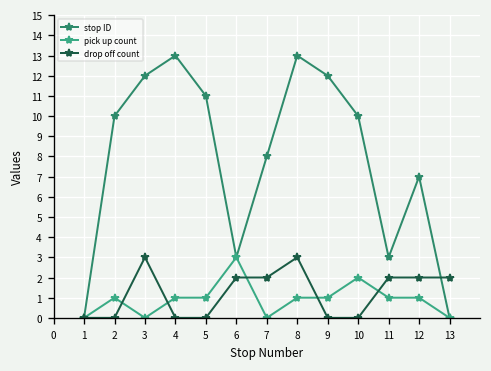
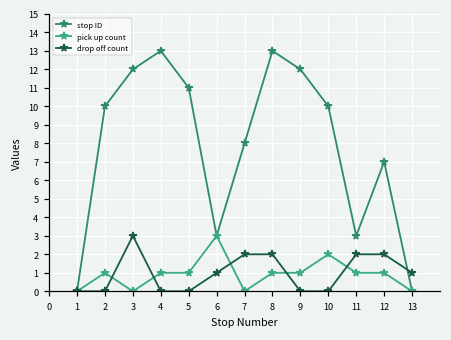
drop off count, 6: 2 -> 1
drop off count, 8: 3 -> 2
drop off count, 13: 2 -> 1
